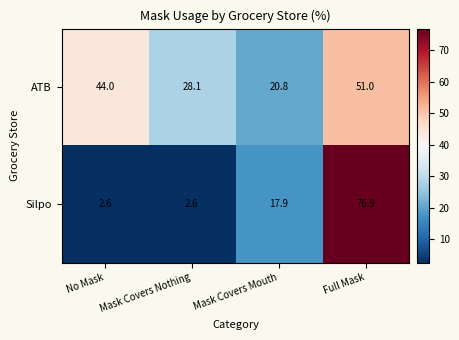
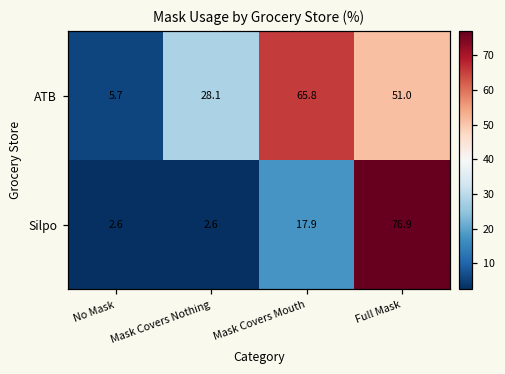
ATB, No Mask: 44.0 -> 5.7
ATB, Mask Covers Mouth: 20.8 -> 65.8
